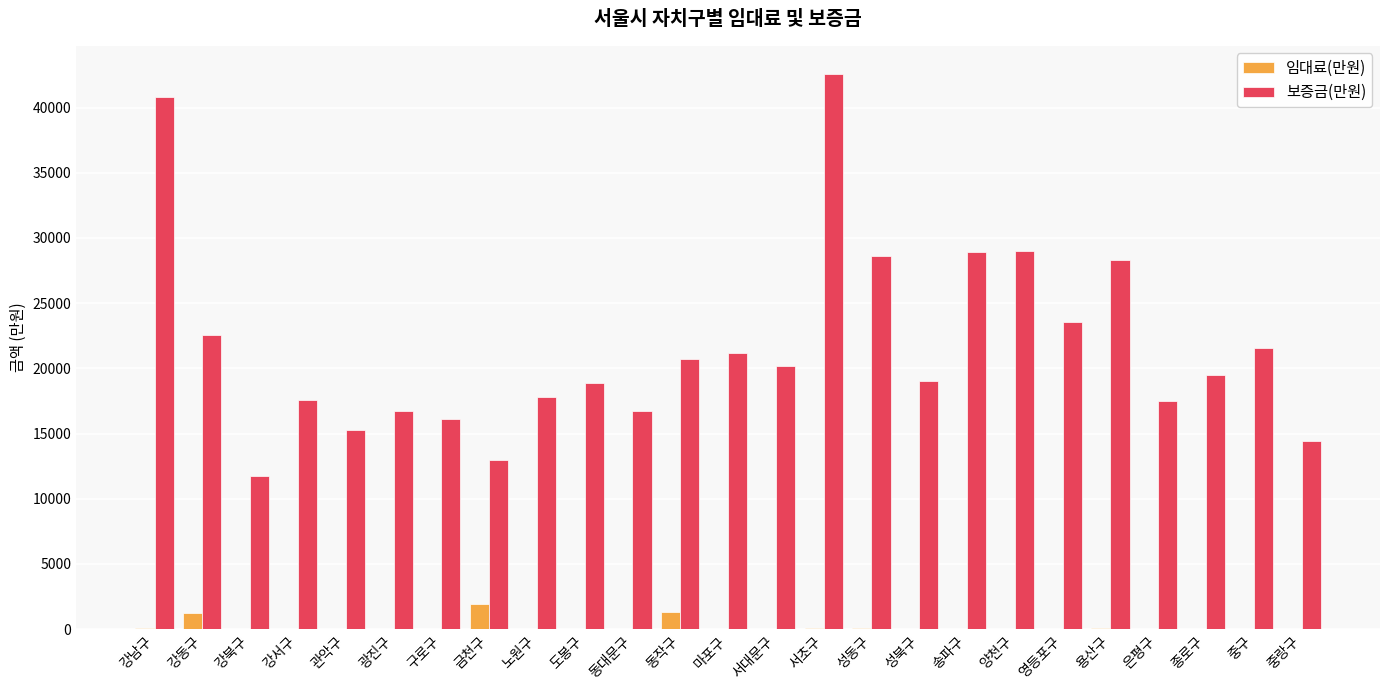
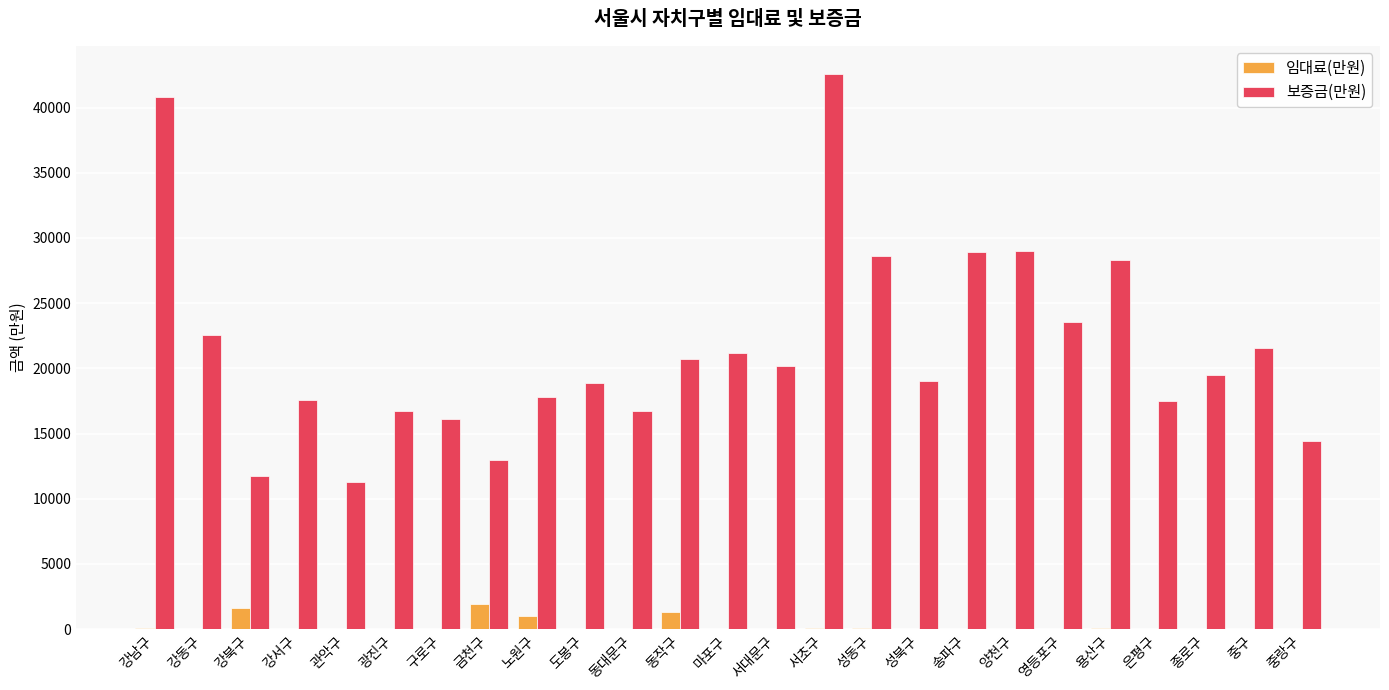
임대료(만원), 강동구: 1200 -> 0
임대료(만원), 강북구: 0 -> 1600
보증금(만원), 관악구: 15300 -> 11300
임대료(만원), 노원구: 0 -> 1000
